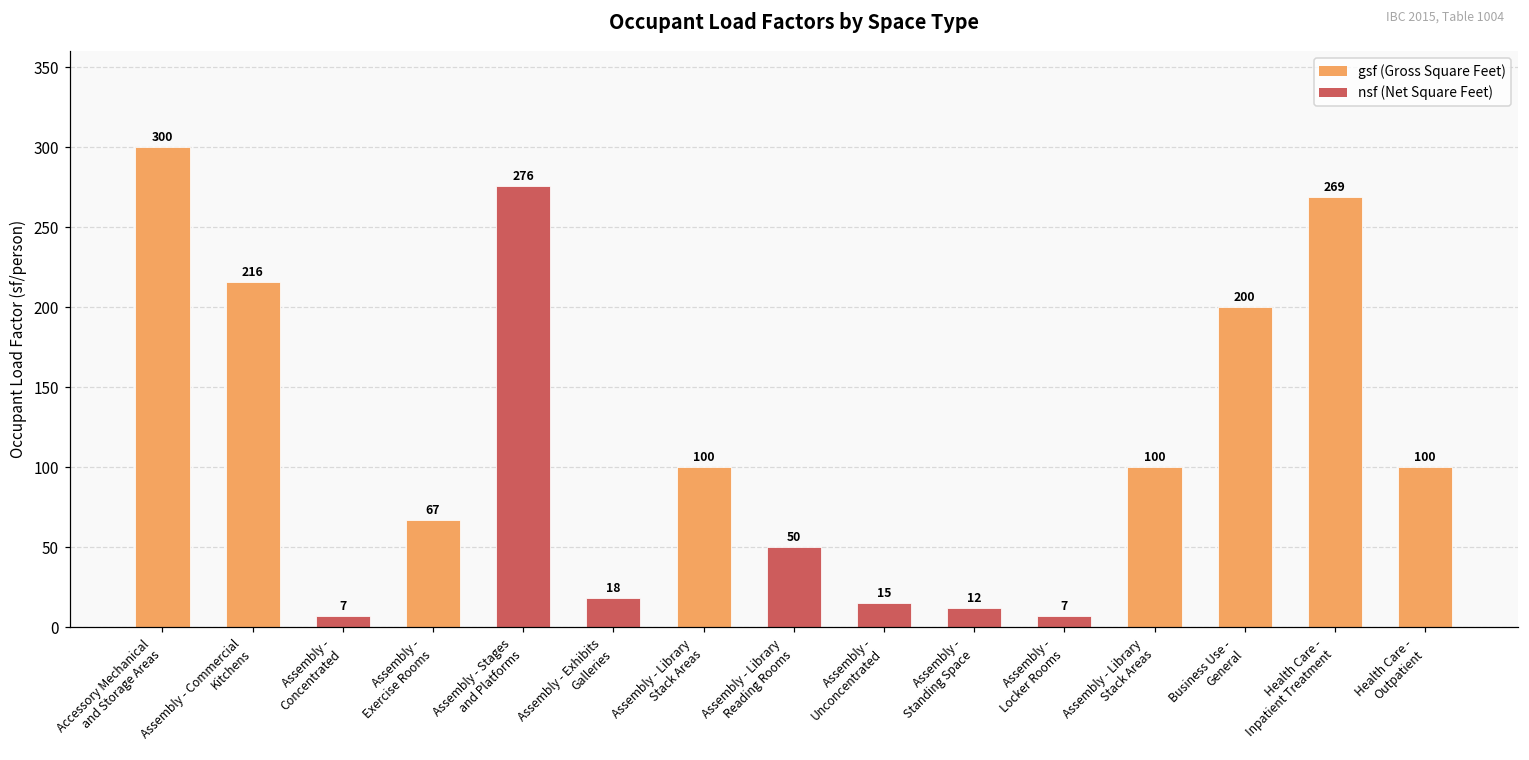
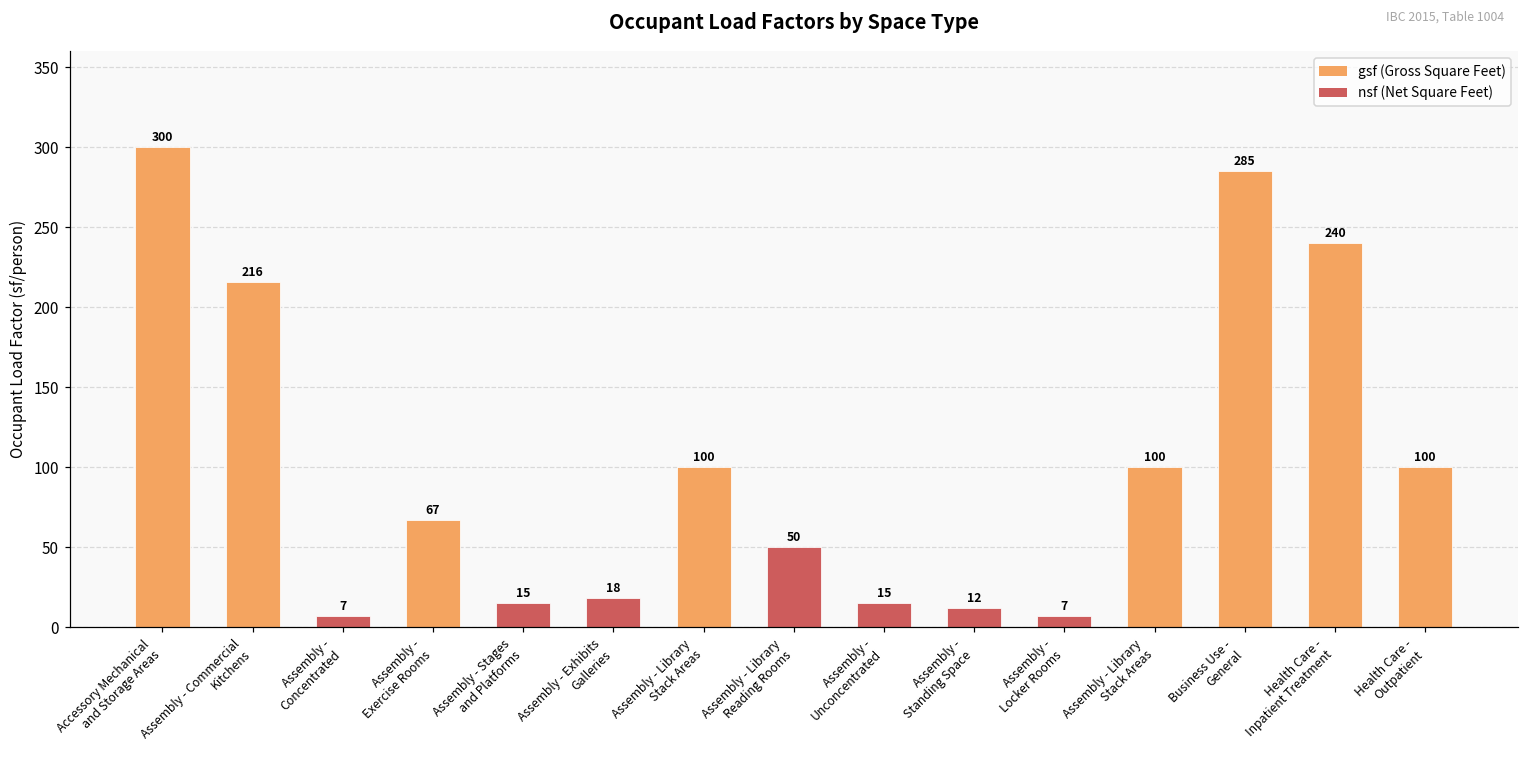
Assembly - Stages and Platforms: 276 -> 15
Business Use - General: 200 -> 285
Health Care - Inpatient Treatment: 269 -> 240
